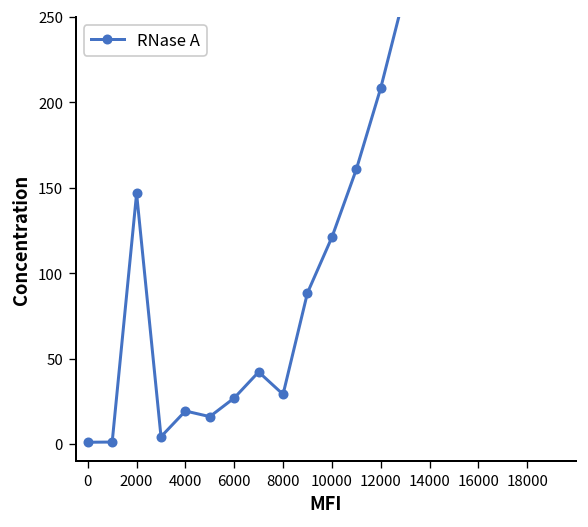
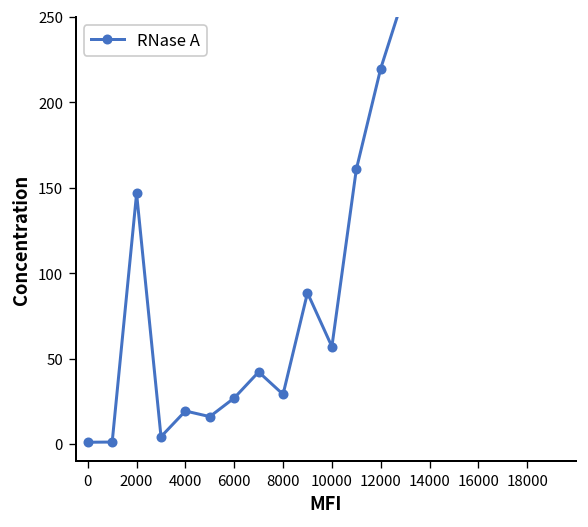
10000: 121 -> 57
12000: 208 -> 220
